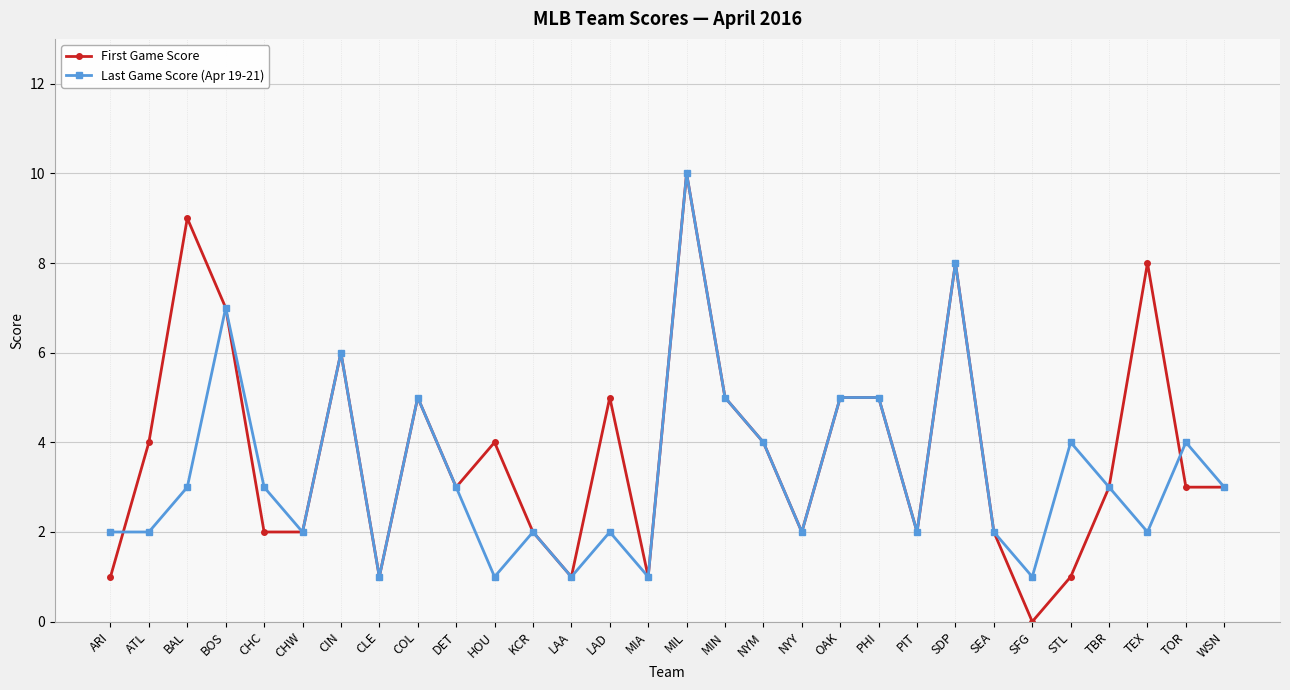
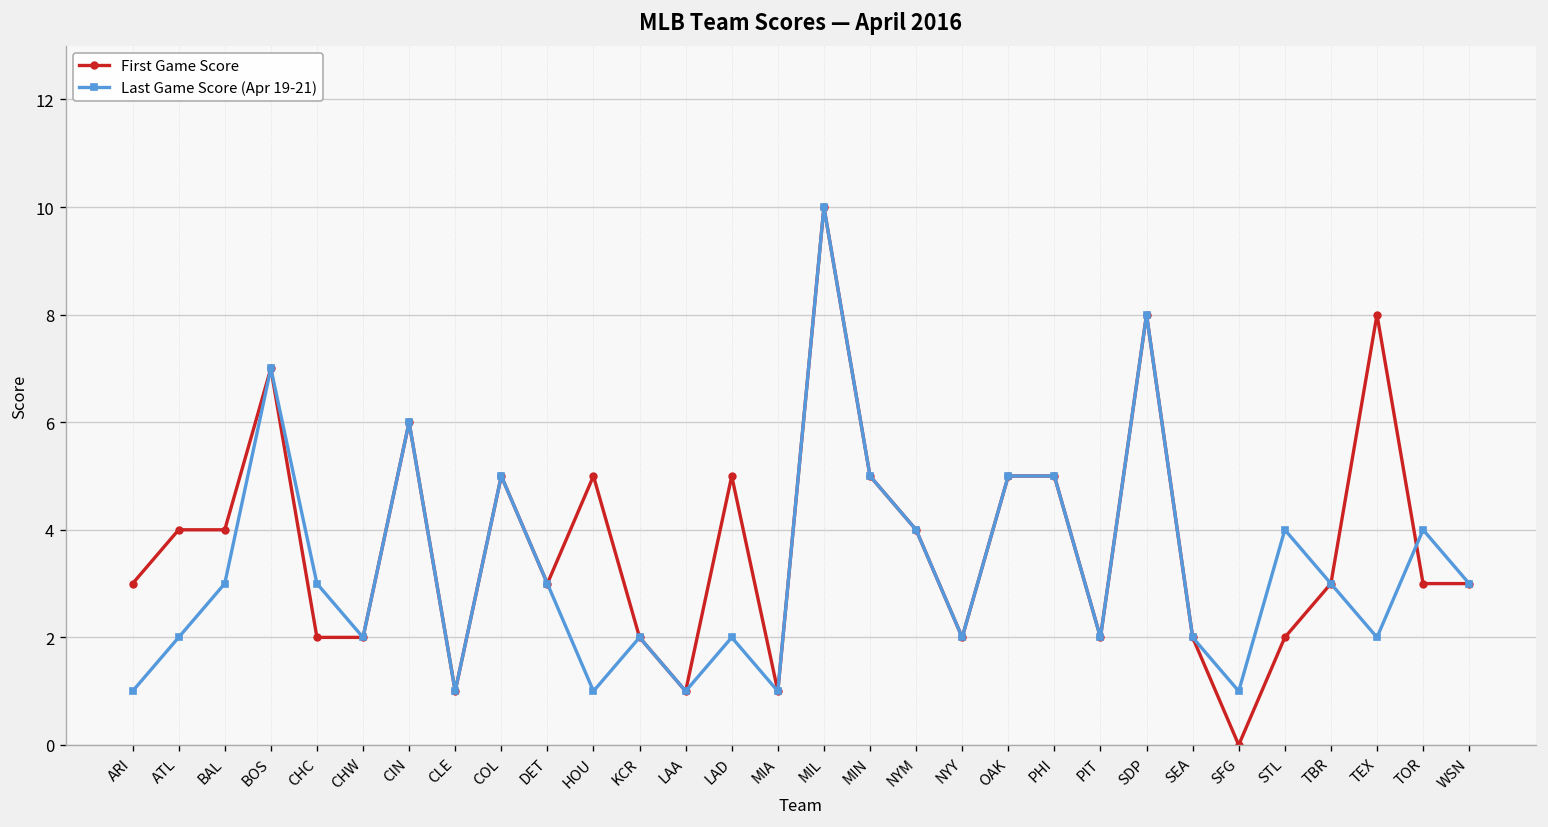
First Game Score, ARI: 1 -> 3
Last Game Score (Apr 19-21), ARI: 2 -> 1
First Game Score, BAL: 9 -> 4
First Game Score, HOU: 4 -> 5
First Game Score, STL: 1 -> 2
